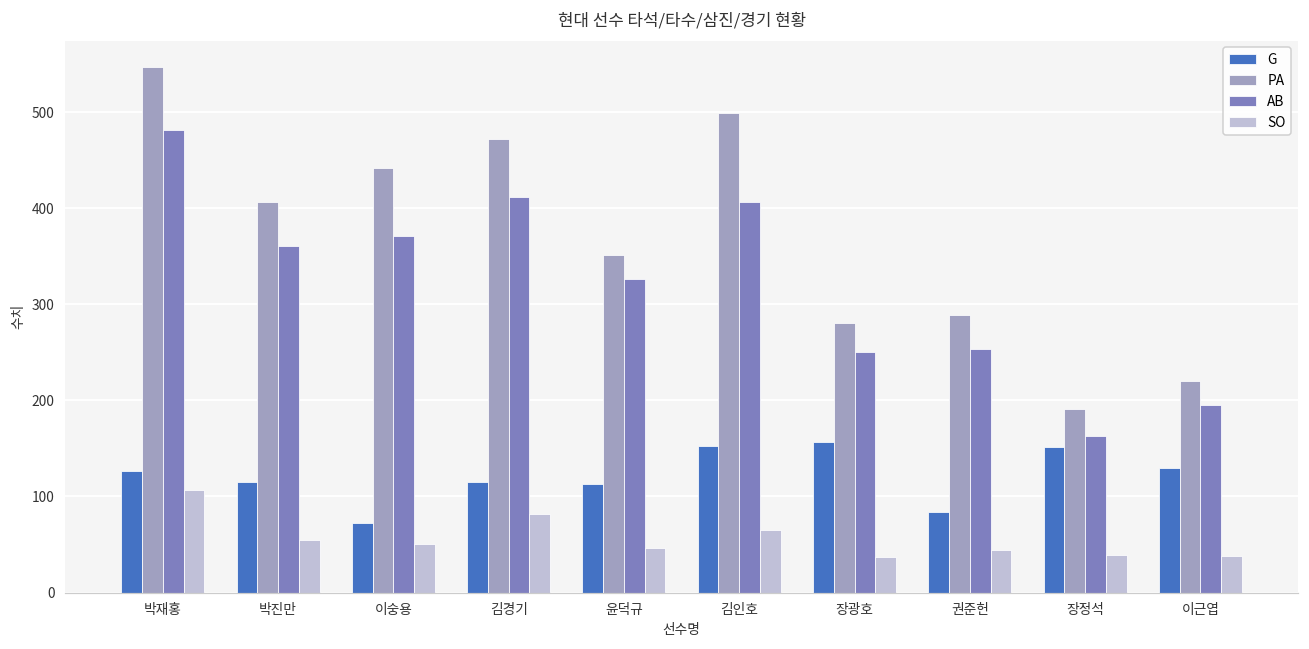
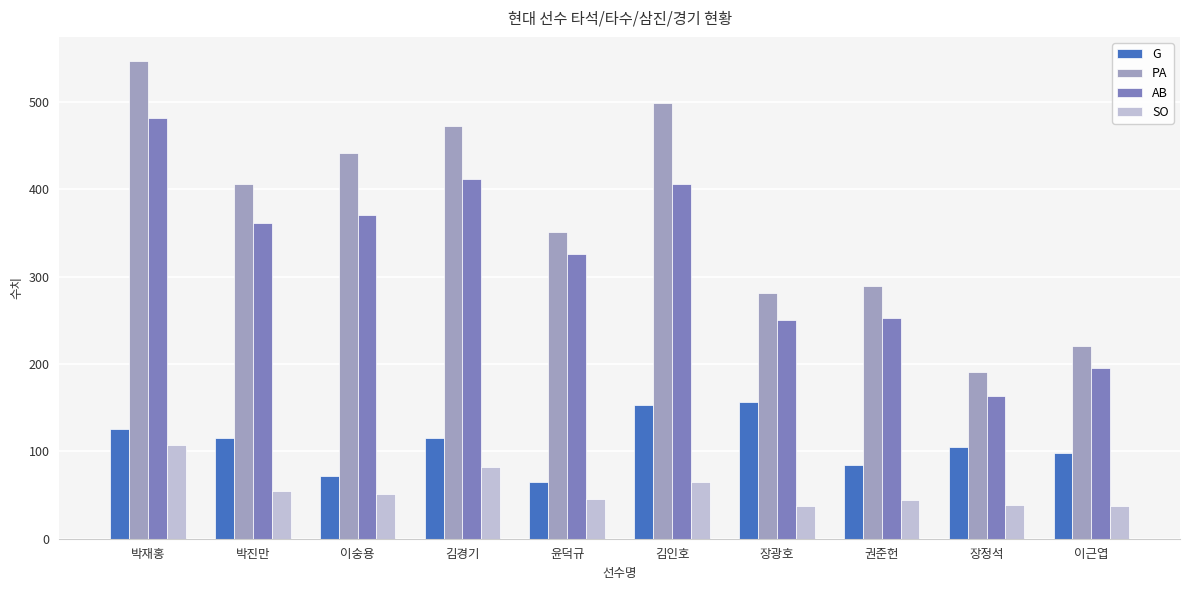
G, 윤덕규: 110 -> 70
G, 장정석: 150 -> 110
G, 이근엽: 130 -> 100
